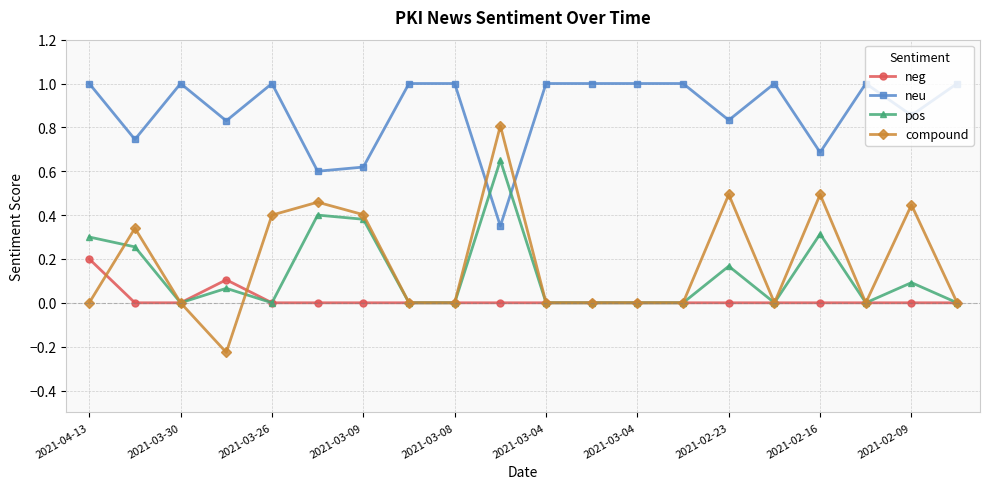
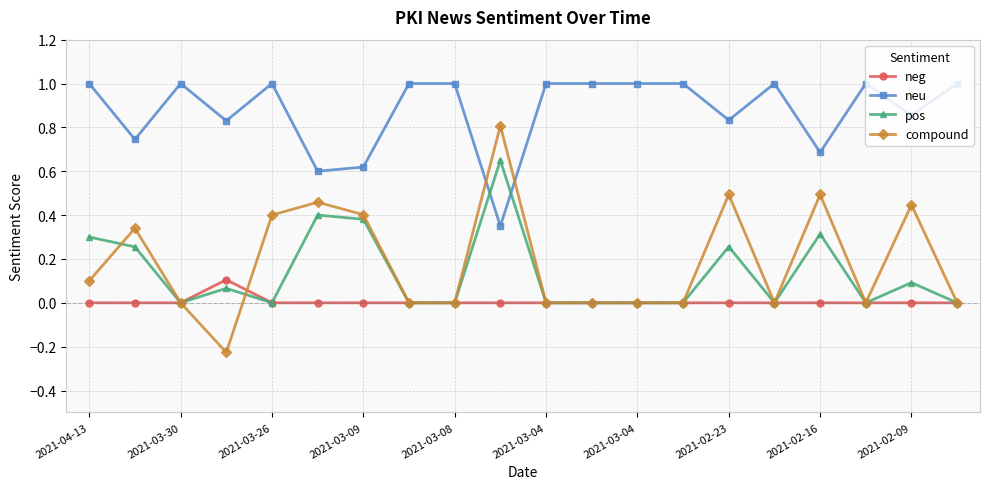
neg, 2021-04-13: 0.2 -> 0.0
compound, 2021-04-13: 0.0 -> 0.1
pos, 2021-02-23: 0.17 -> 0.26
